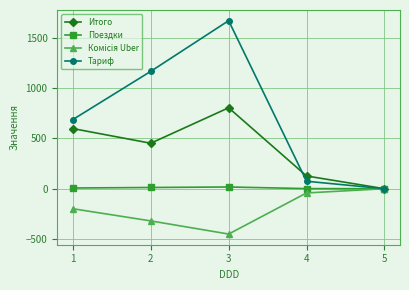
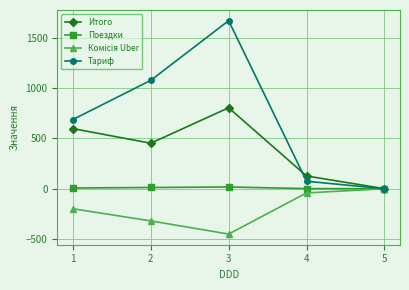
Тариф, 2: 1160 -> 1080
